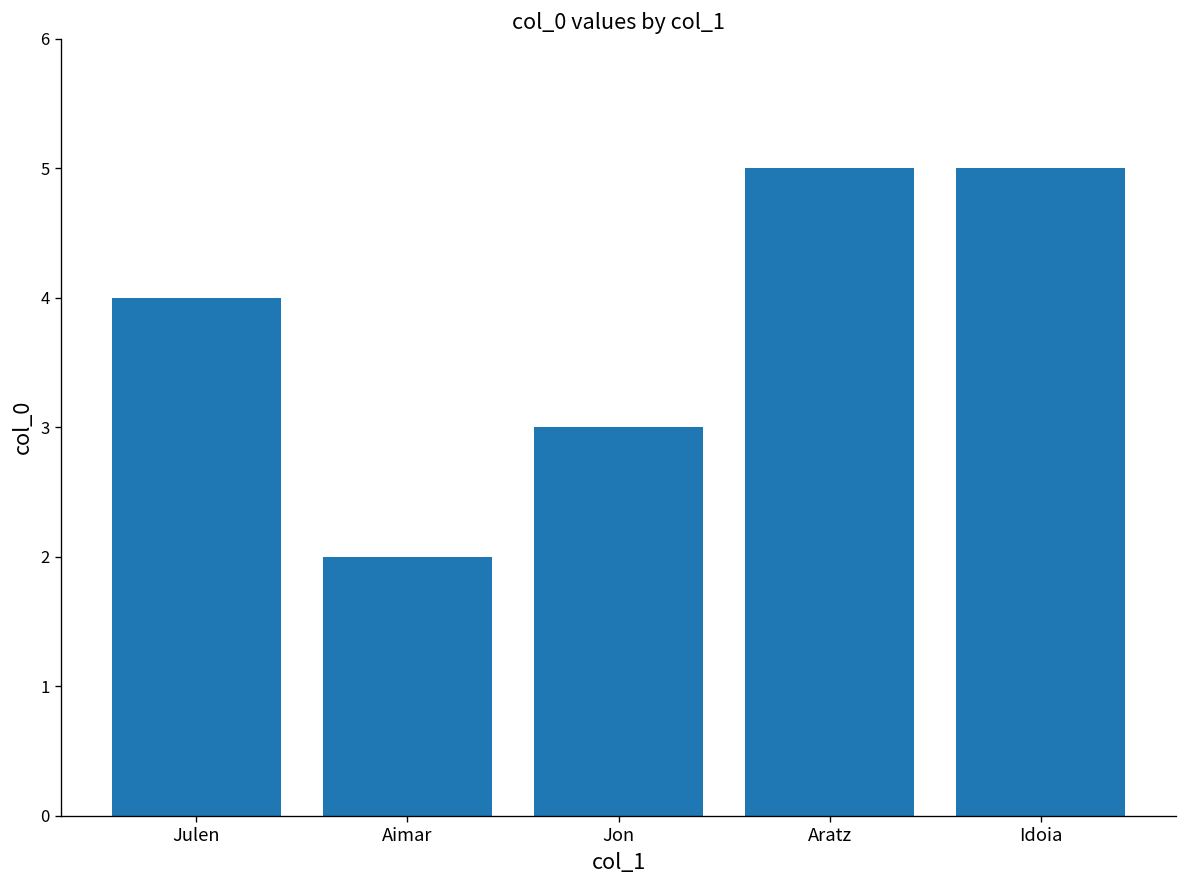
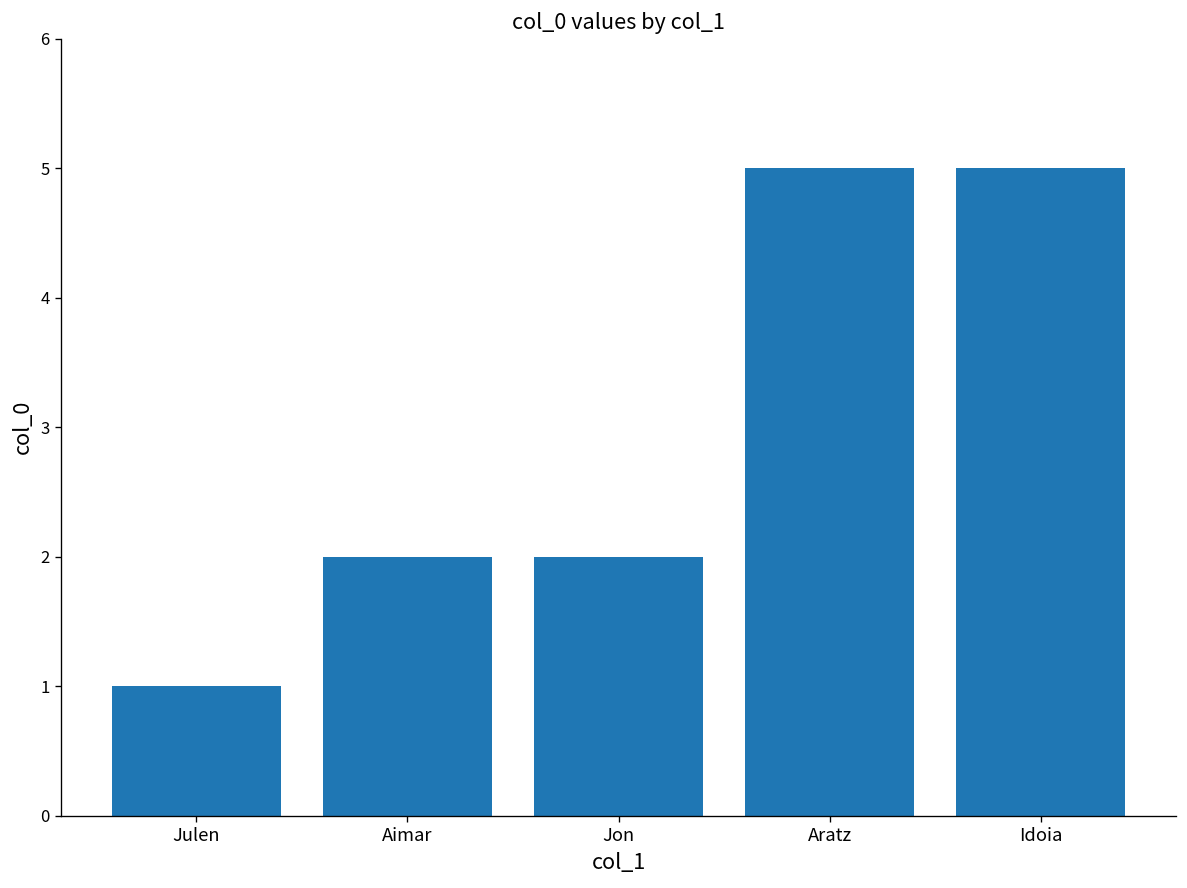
Julen: 4 -> 1
Jon: 3 -> 2
